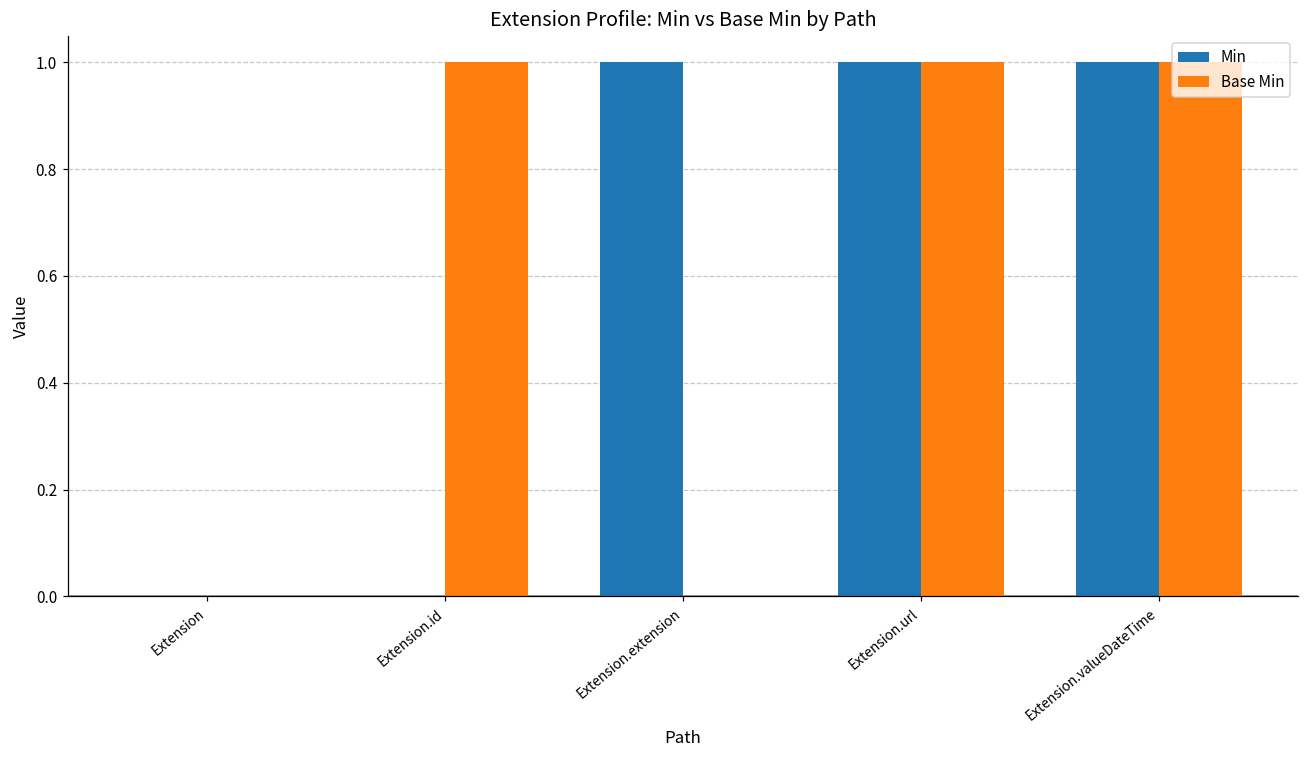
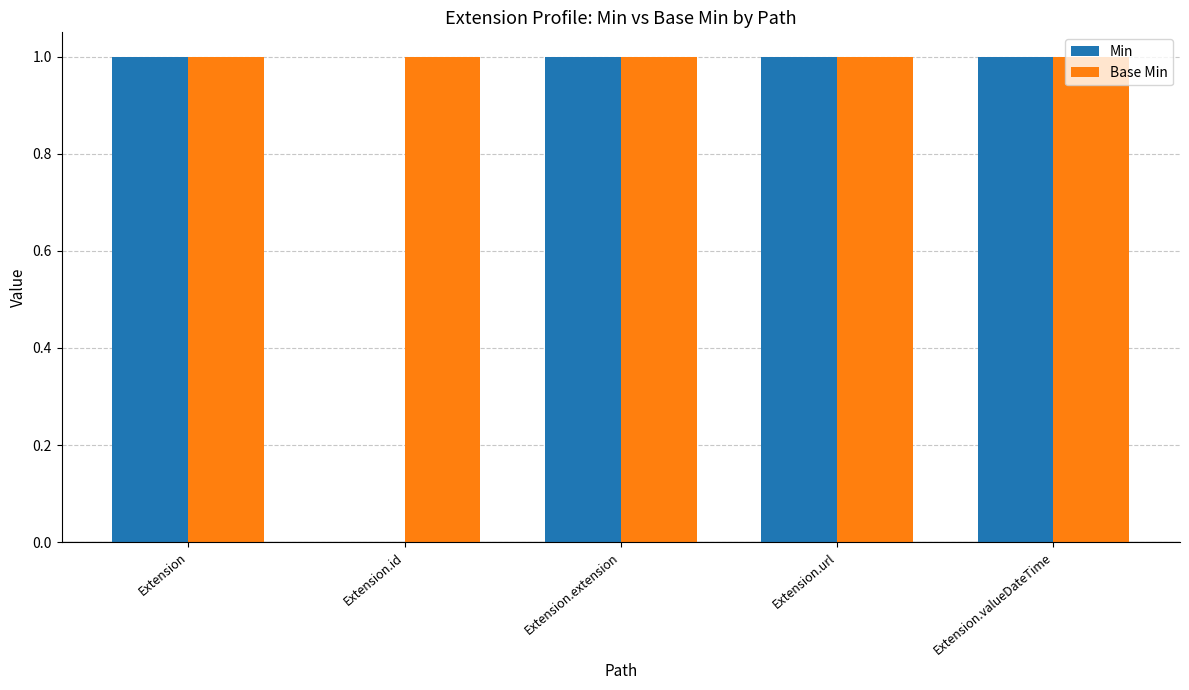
Min, Extension: 0 -> 1
Base Min, Extension: 0 -> 1
Base Min, Extension.extension: 0 -> 1
